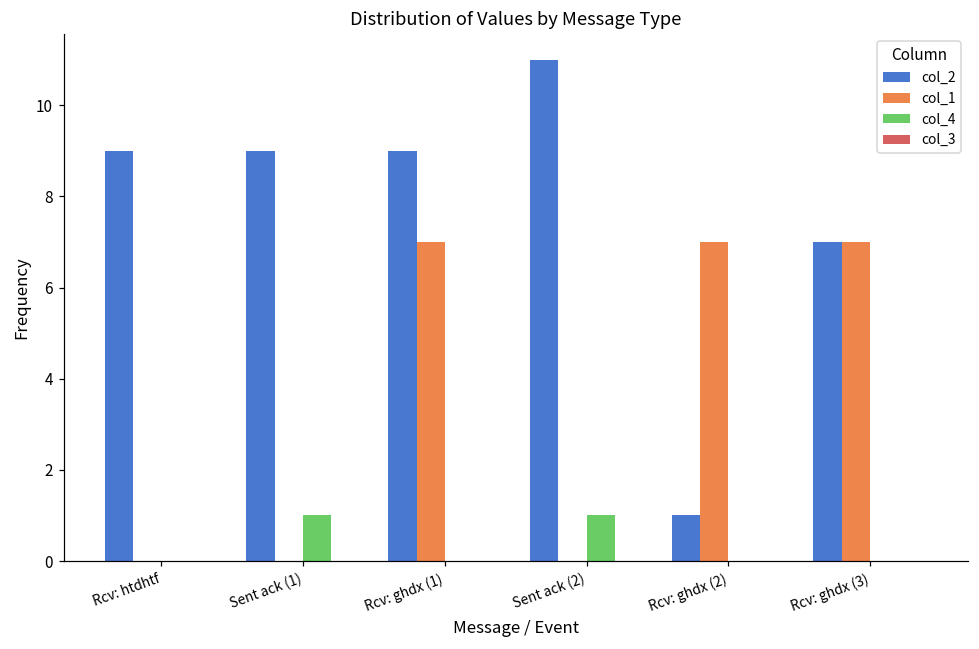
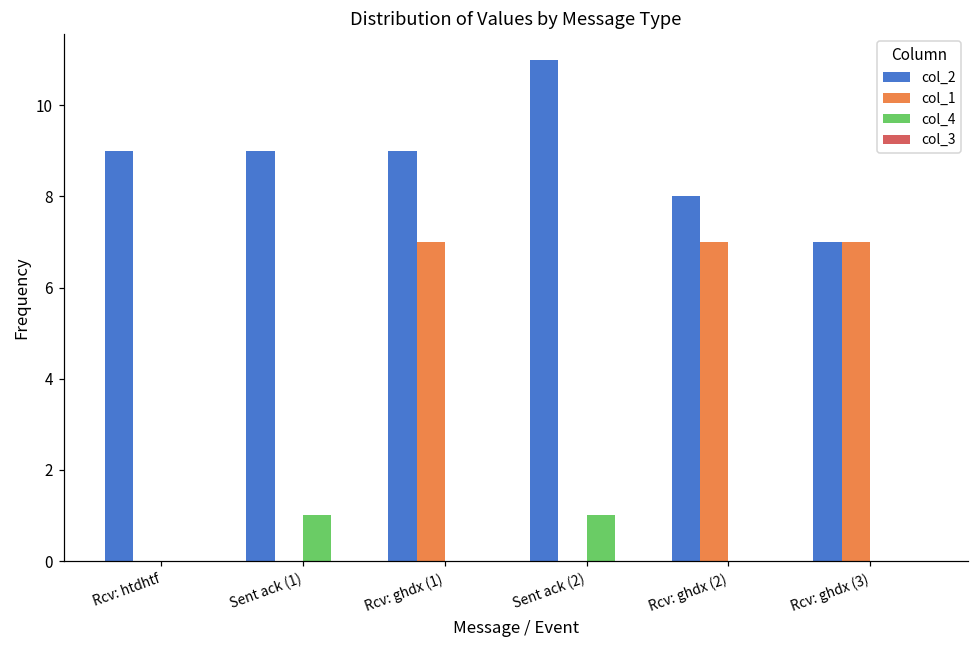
col_2, Rcv: ghdx (2): 1 -> 8
